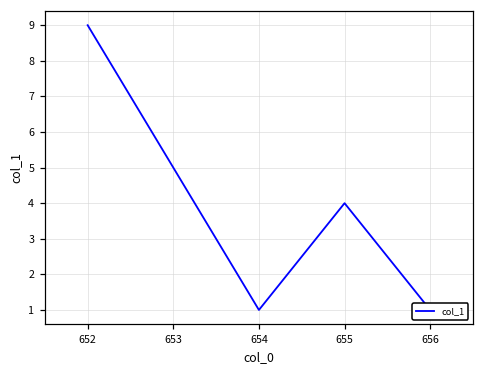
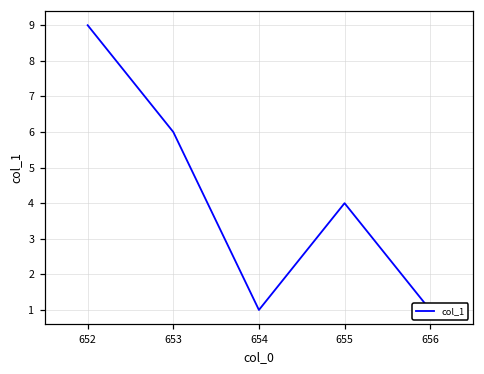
653: 5 -> 6
